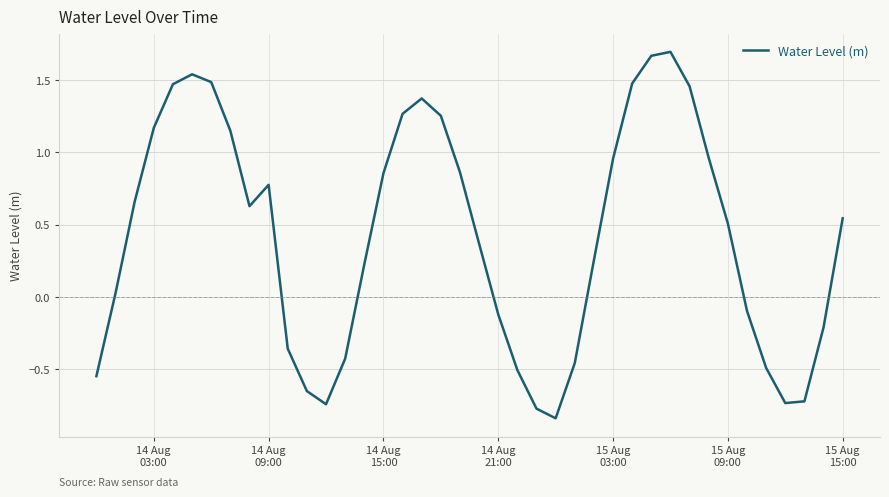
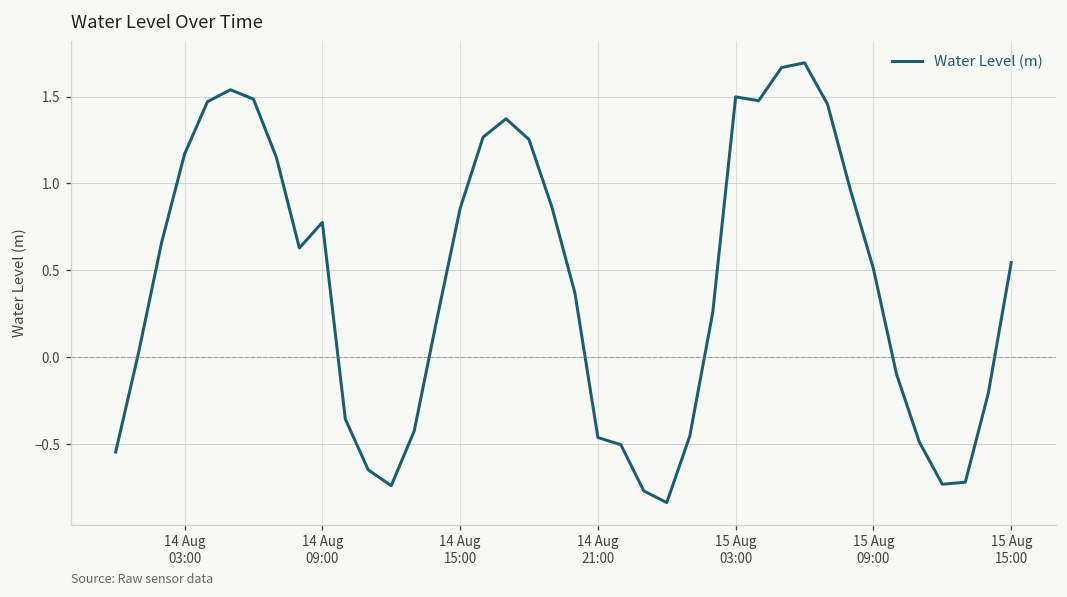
14 Aug 21:00: -0.12 -> -0.46
15 Aug 03:00: 0.96 -> 1.50
